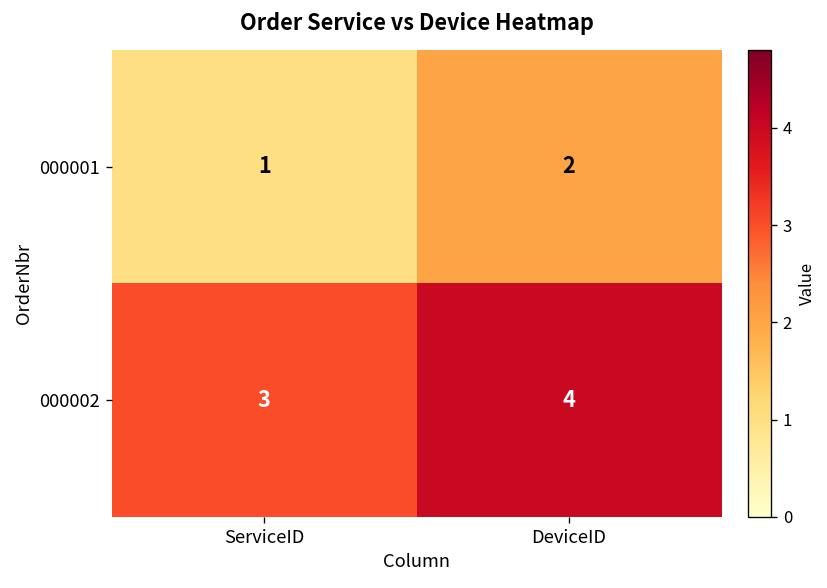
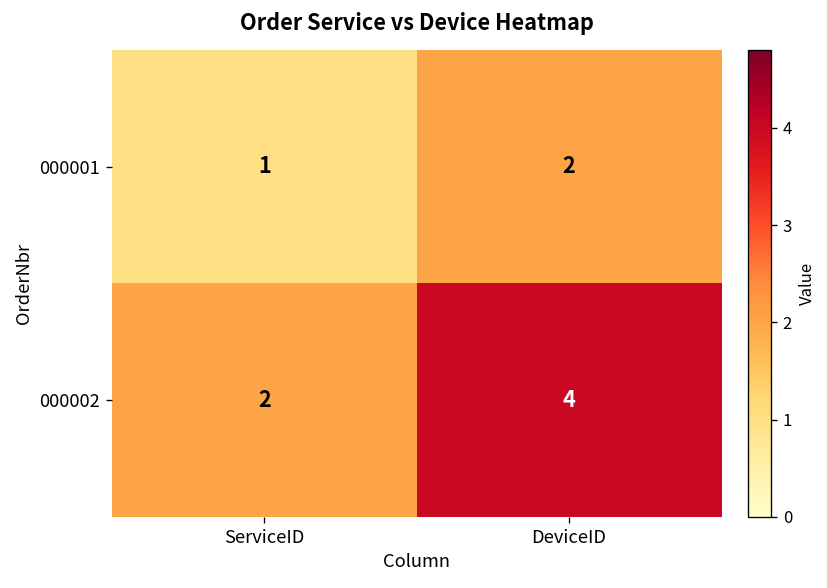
000002, ServiceID: 3 -> 2
